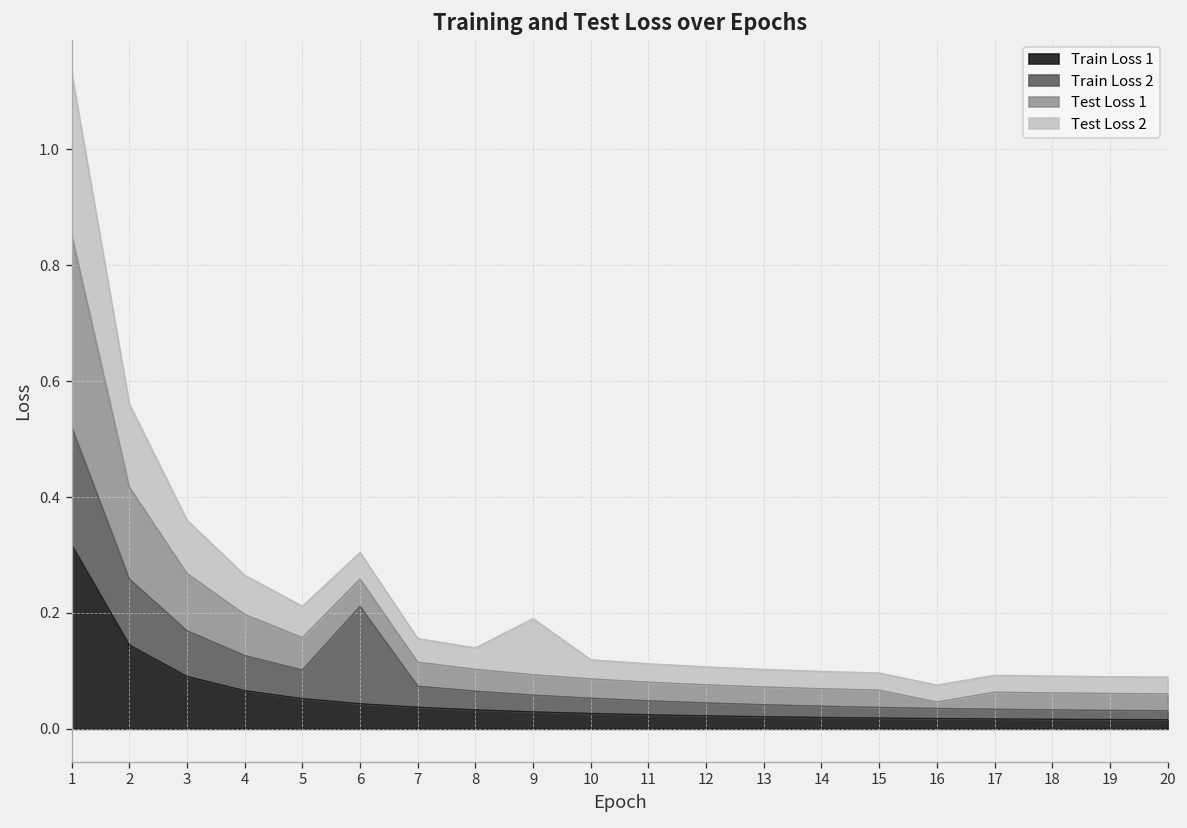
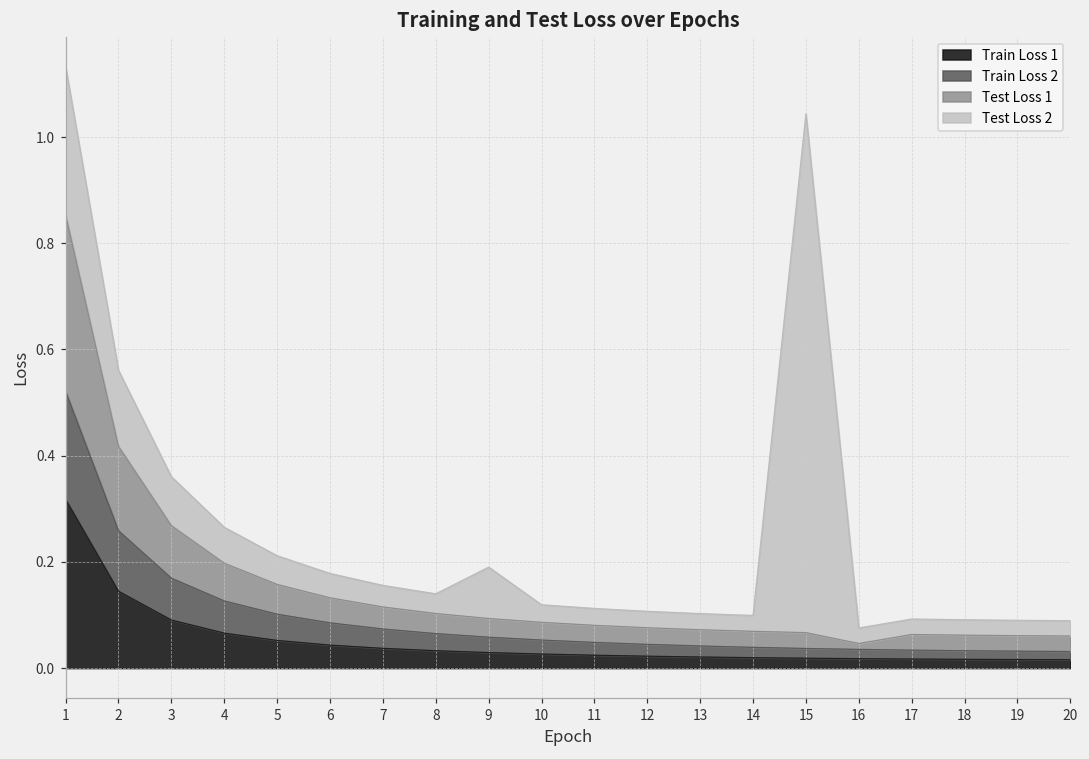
Train Loss 2, 6: 0.17 -> 0.04
Test Loss 2, 15: 0.03 -> 0.98
